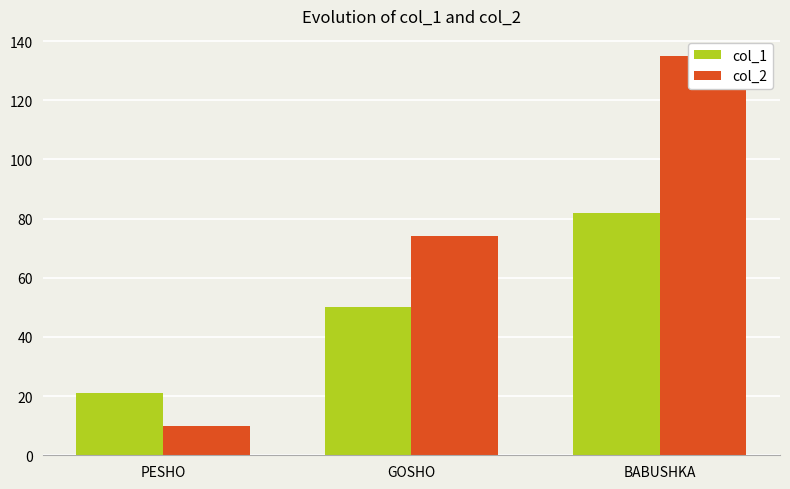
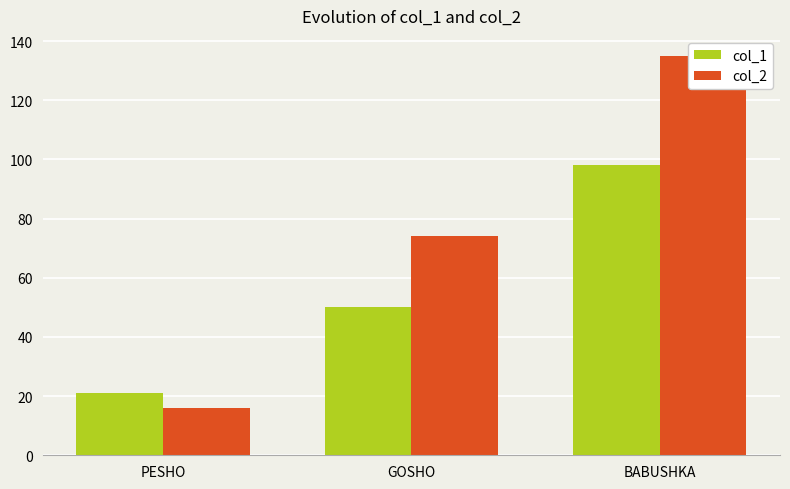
col_2, PESHO: 10 -> 16
col_1, BABUSHKA: 82 -> 98
